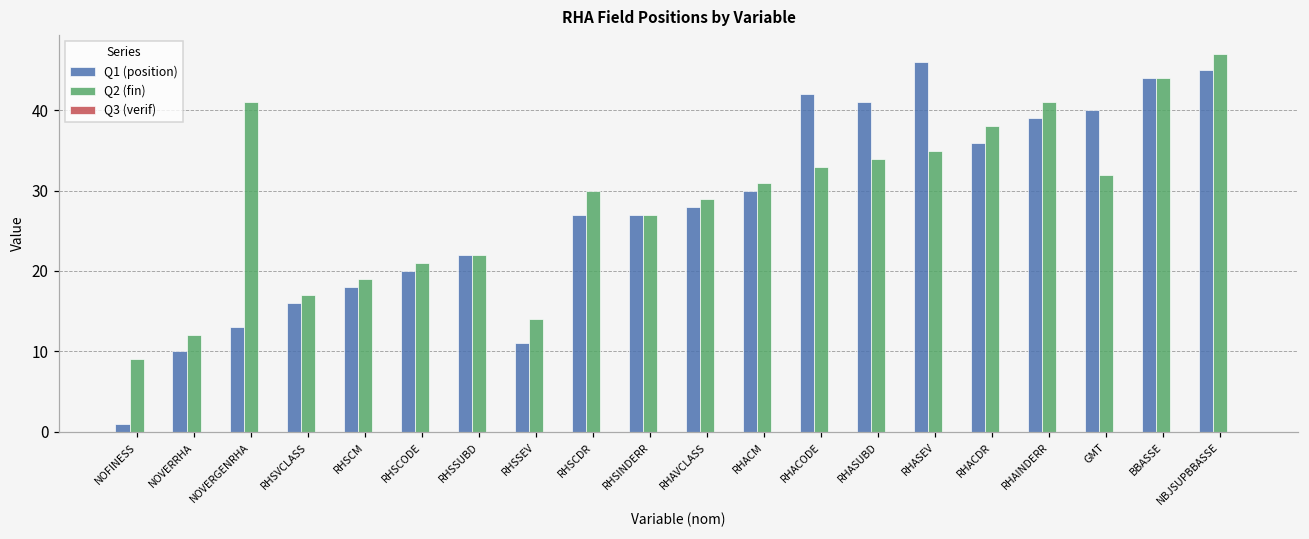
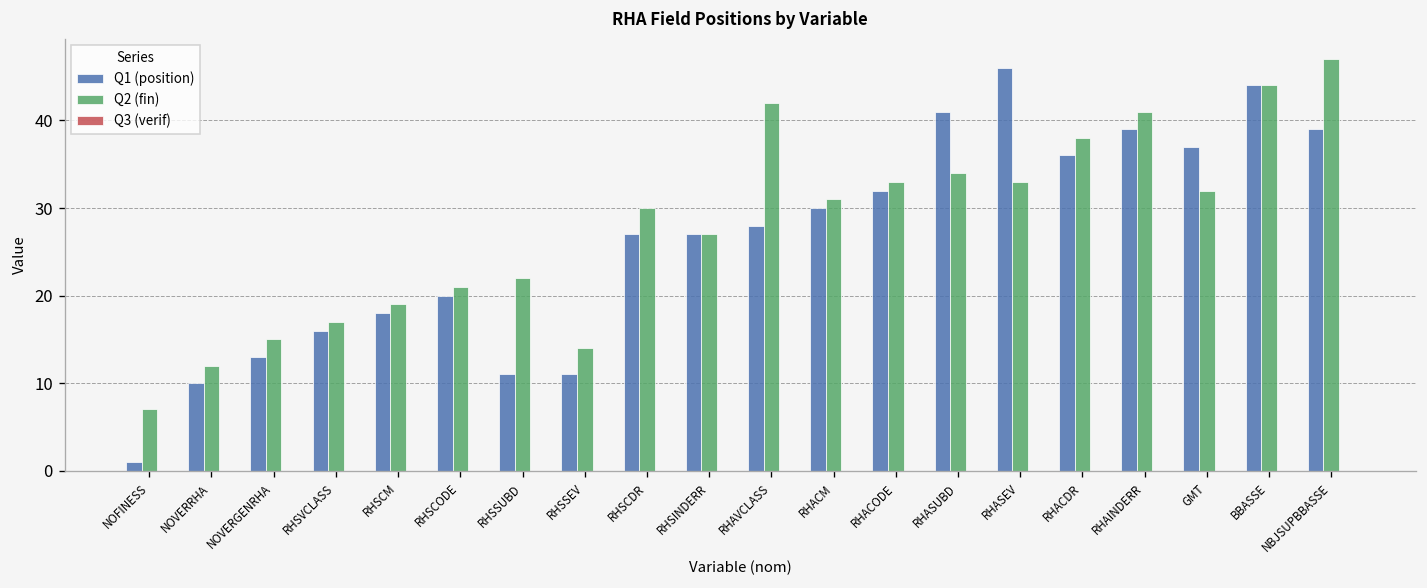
Q2 (fin), NOFINESS: 9 -> 7
Q2 (fin), NOVERGENRHA: 41 -> 15
Q1 (position), RHSSUBD: 22 -> 11
Q2 (fin), RHAVCLASS: 29 -> 42
Q1 (position), RHACODE: 42 -> 32
Q2 (fin), RHASEV: 35 -> 33
Q1 (position), GMT: 40 -> 37
Q1 (position), NBJSUPBBASSE: 45 -> 39
